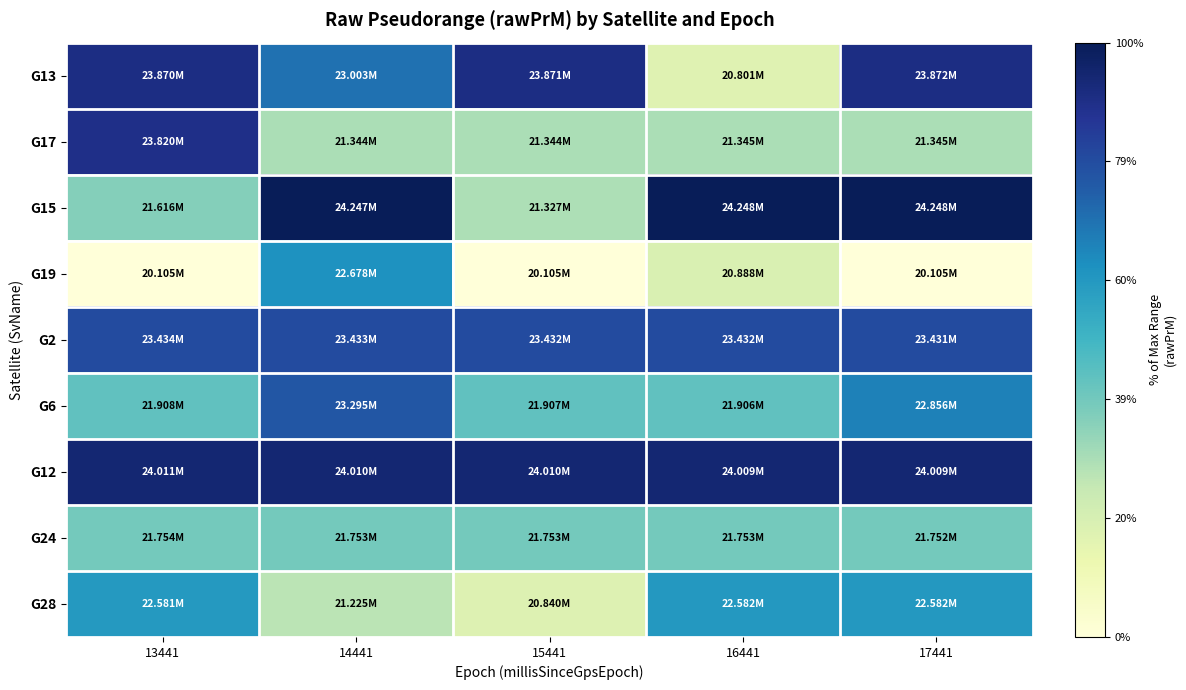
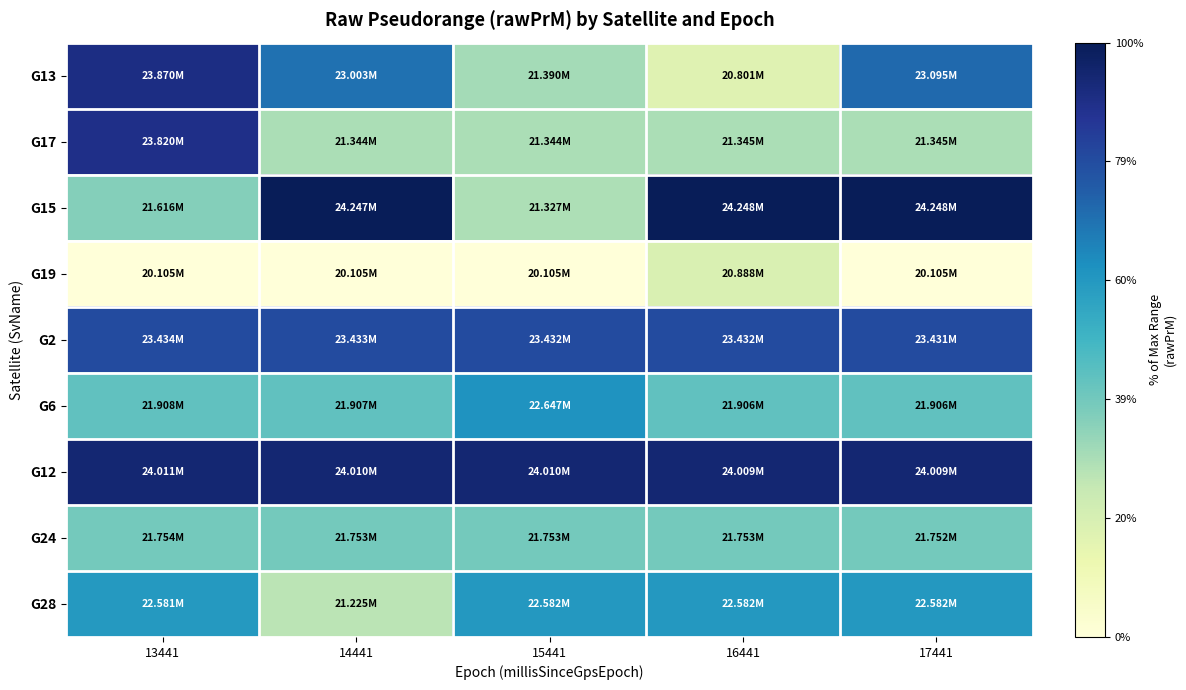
G13, 15441: 23.871M -> 21.390M
G13, 17441: 23.872M -> 23.095M
G19, 14441: 22.678M -> 20.105M
G6, 14441: 23.295M -> 21.907M
G6, 15441: 21.907M -> 22.647M
G6, 17441: 22.856M -> 21.906M
G28, 15441: 20.840M -> 22.582M
